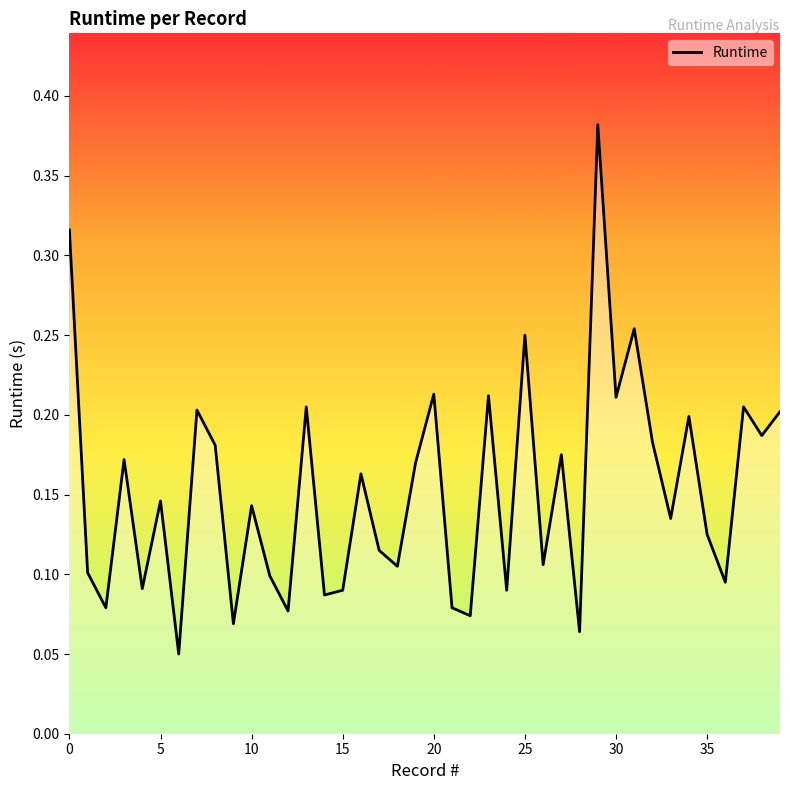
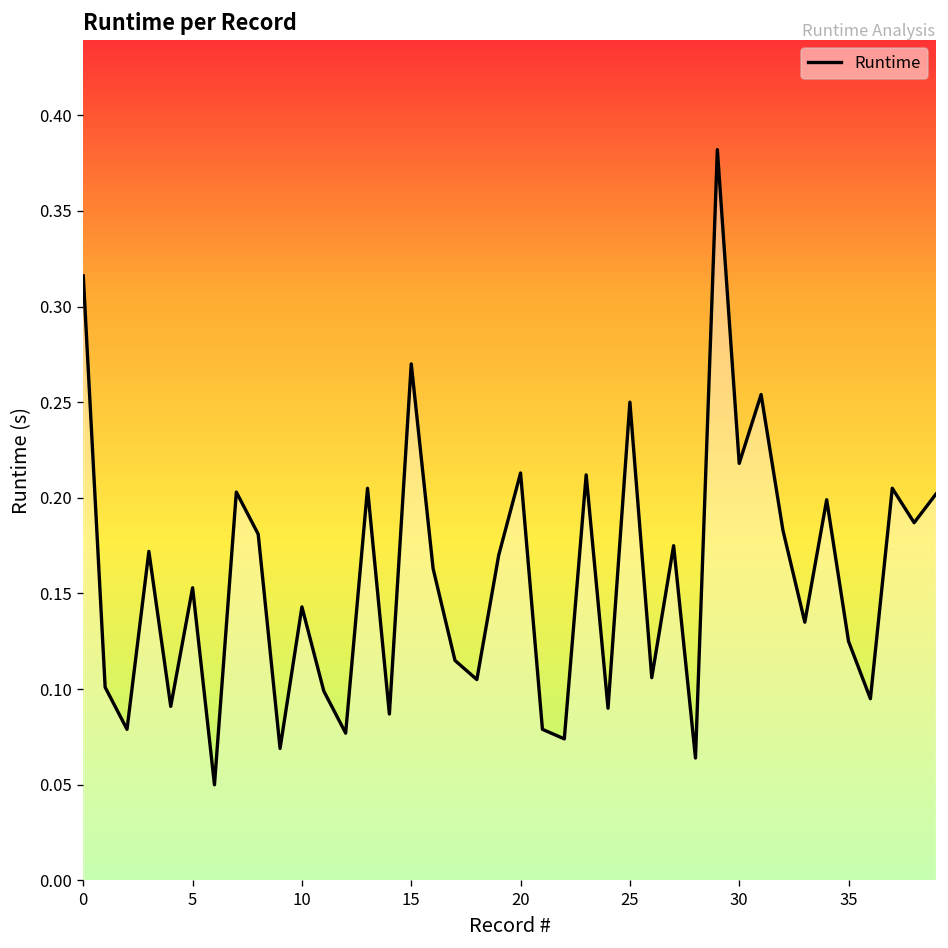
5: 0.146 -> 0.153
15: 0.09 -> 0.27
30: 0.211 -> 0.218
